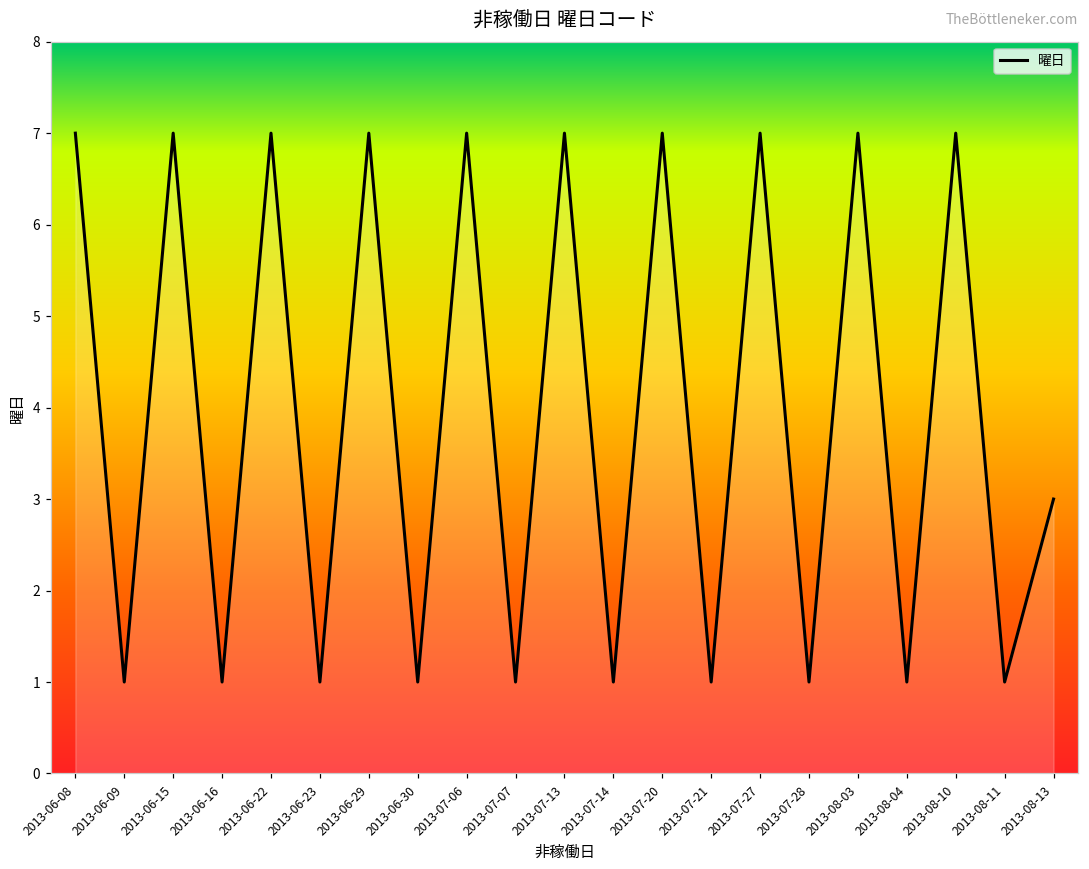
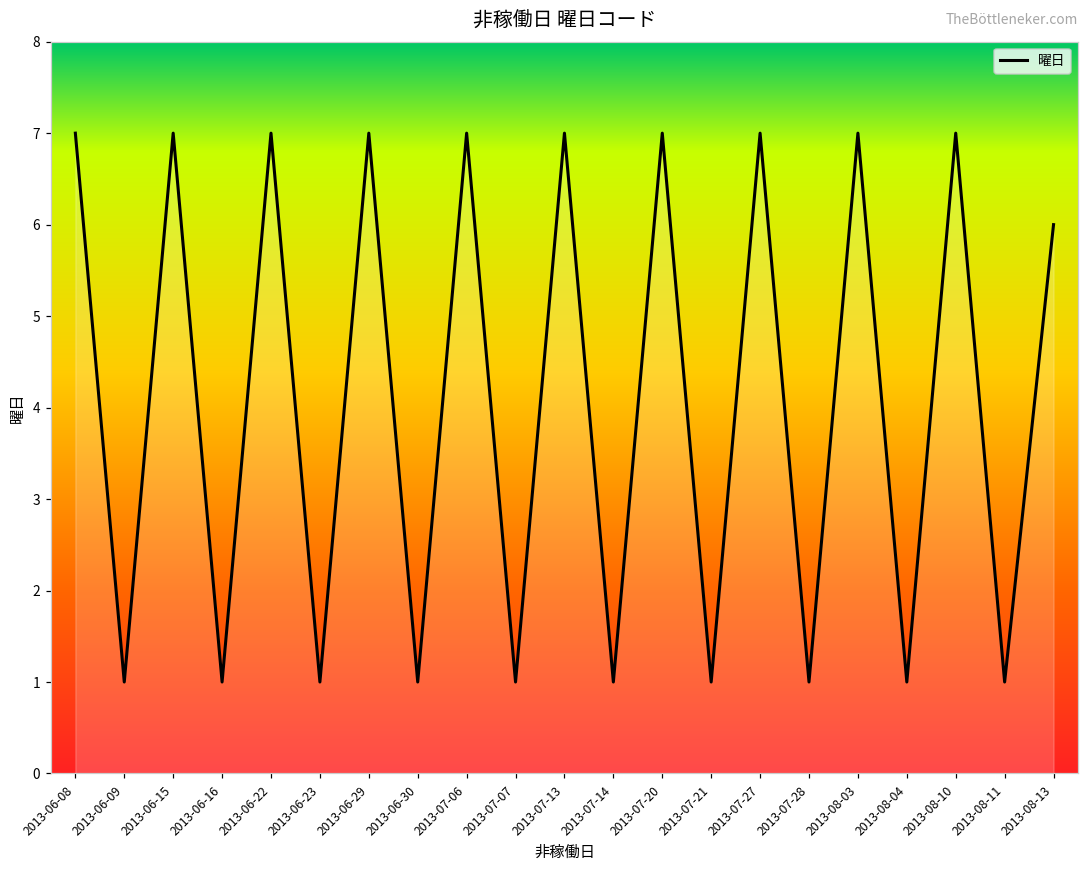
2013-08-13: 3 -> 6
